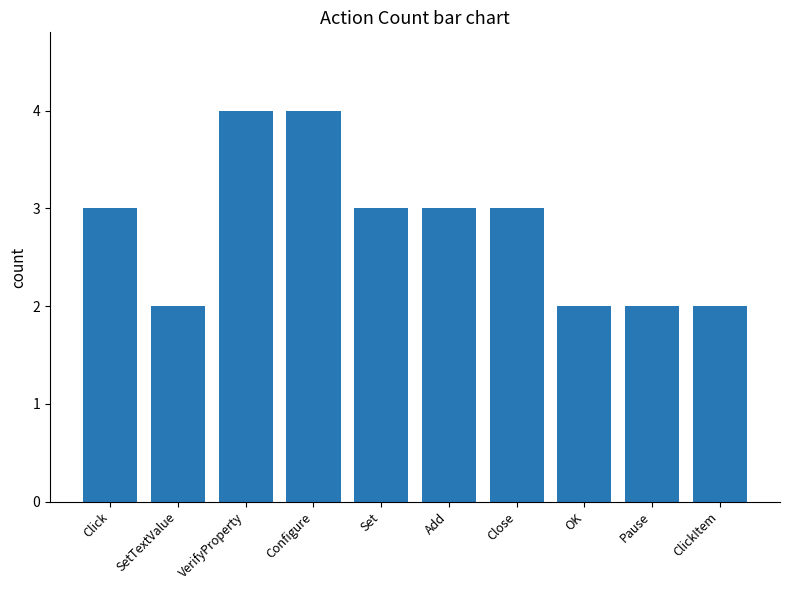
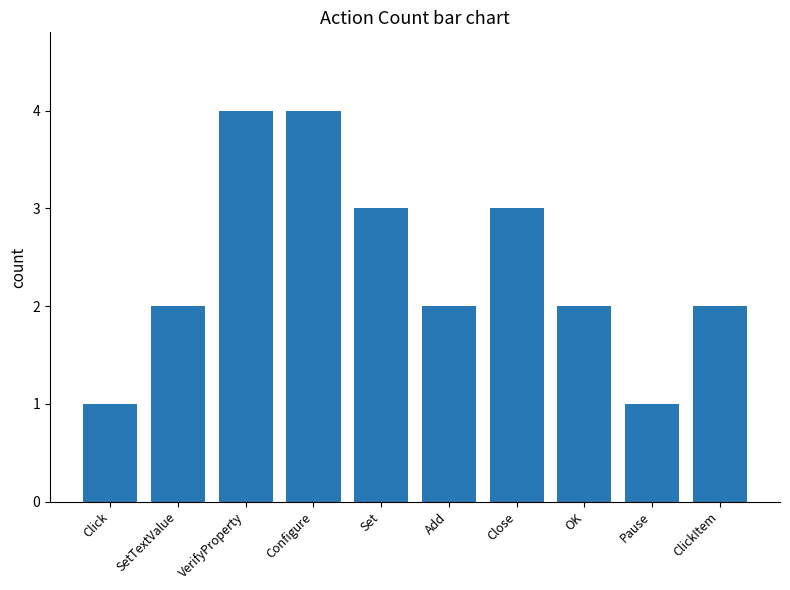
Click: 3 -> 1
Add: 3 -> 2
Pause: 2 -> 1
